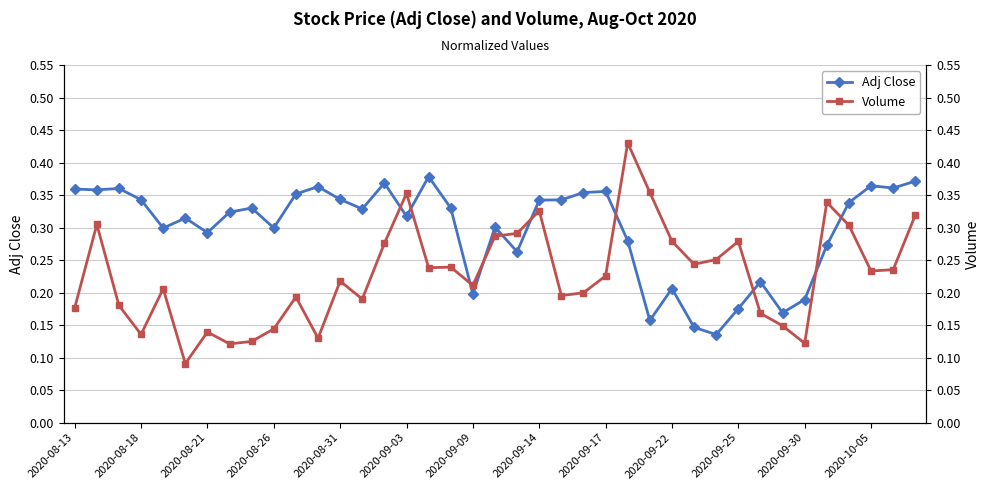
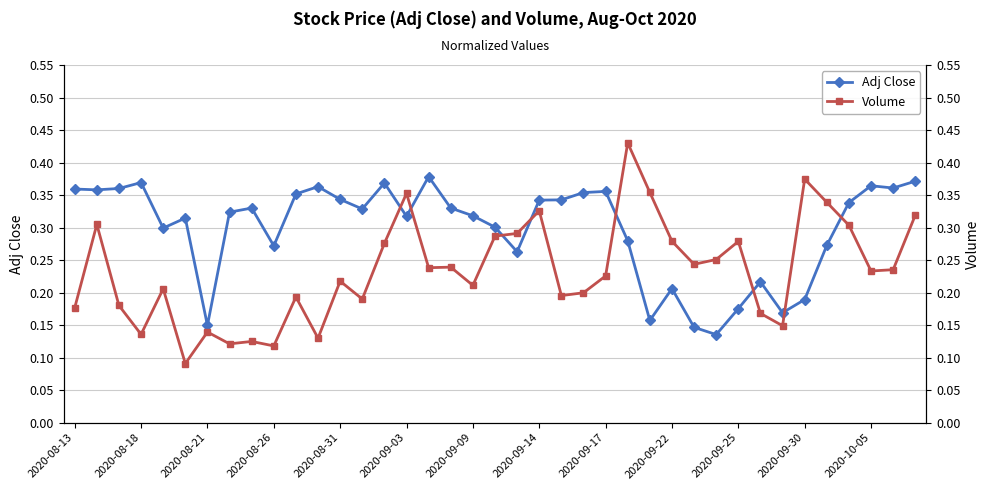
Adj Close, 2020-08-18: 0.34 -> 0.37
Adj Close, 2020-08-21: 0.29 -> 0.15
Adj Close, 2020-08-26: 0.30 -> 0.27
Adj Close, 2020-09-09: 0.20 -> 0.32
Volume, 2020-08-26: 0.14 -> 0.12
Volume, 2020-09-30: 0.12 -> 0.37
